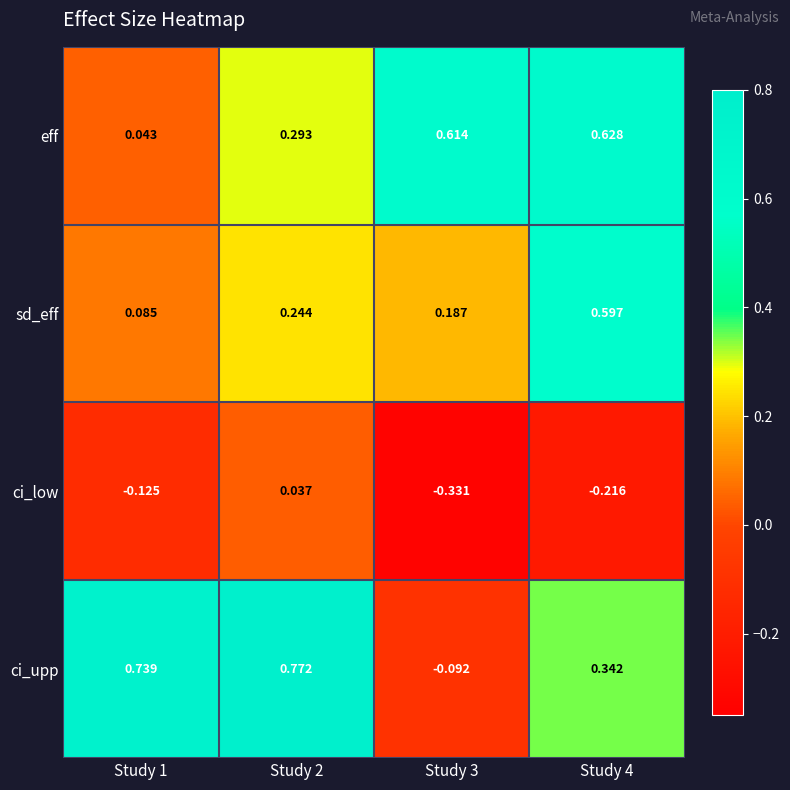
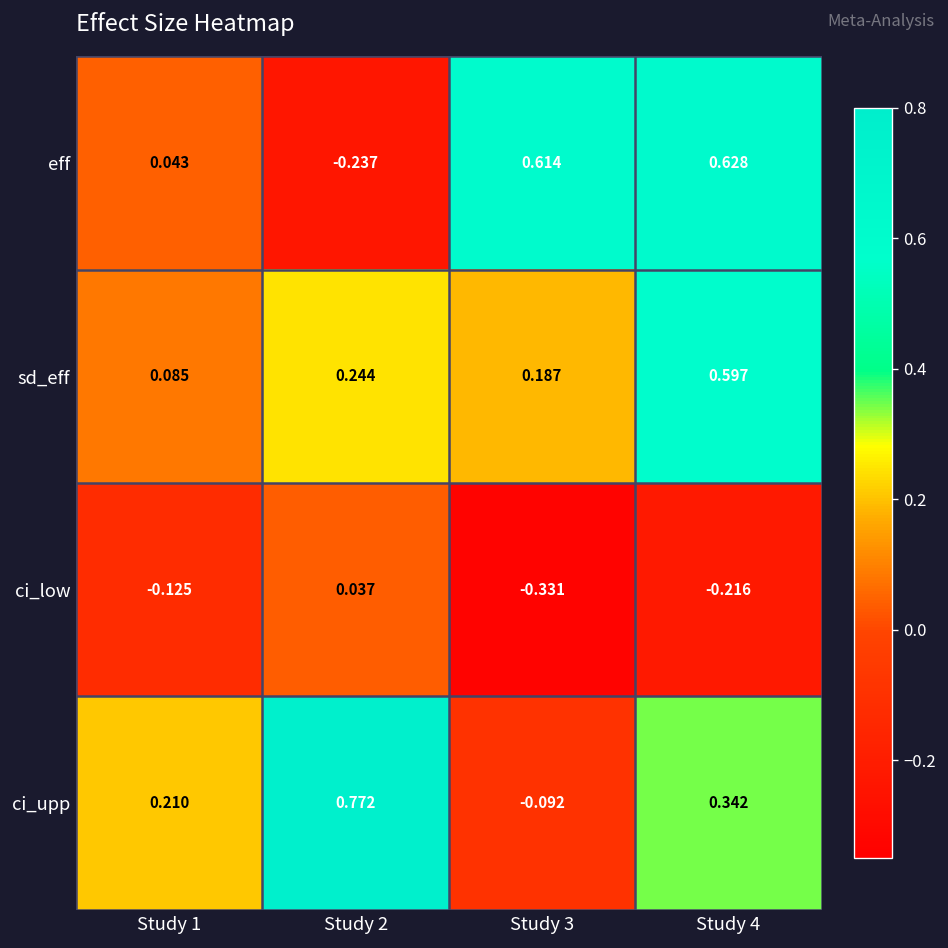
eff, Study 2: 0.293 -> -0.237
ci_upp, Study 1: 0.739 -> 0.210
